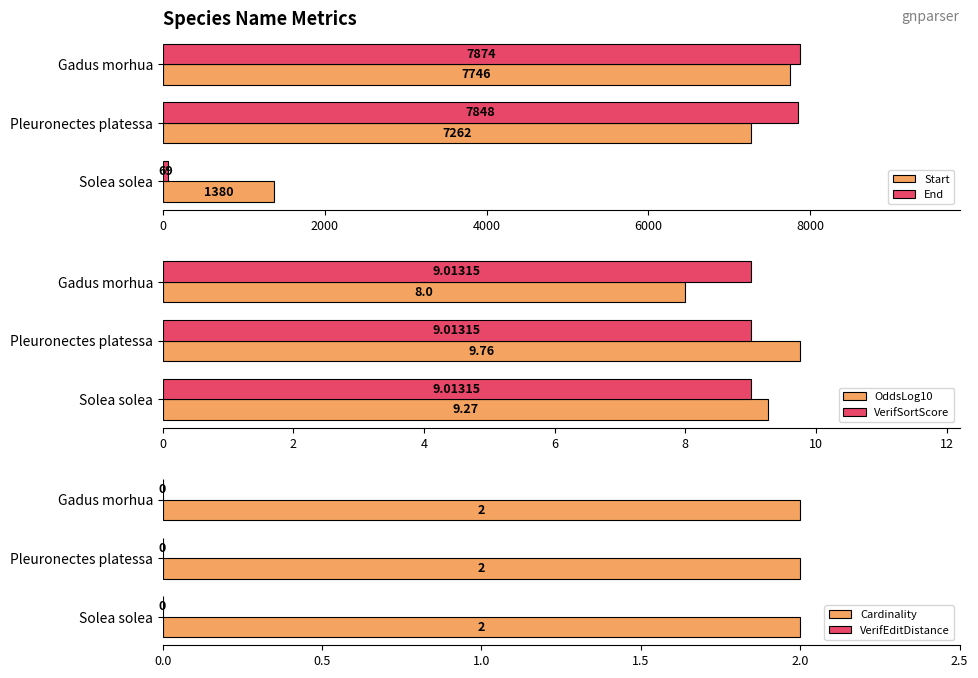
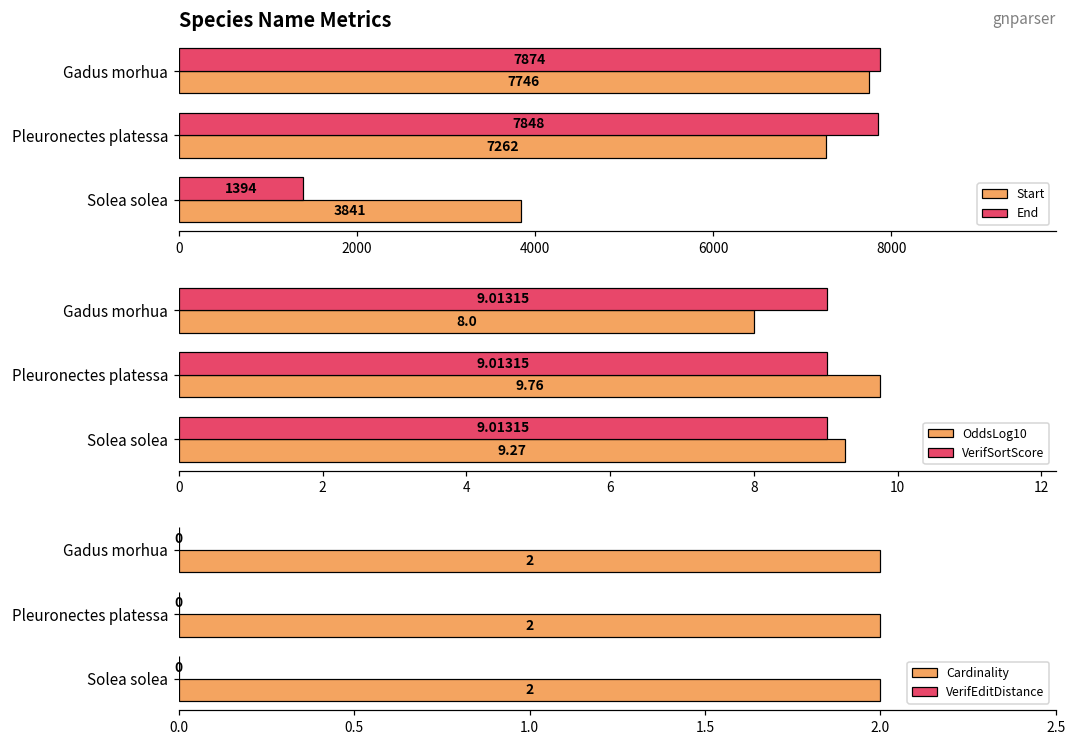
Species Name Metrics, End, Solea solea: 69 -> 1394
Species Name Metrics, Start, Solea solea: 1380 -> 3841
